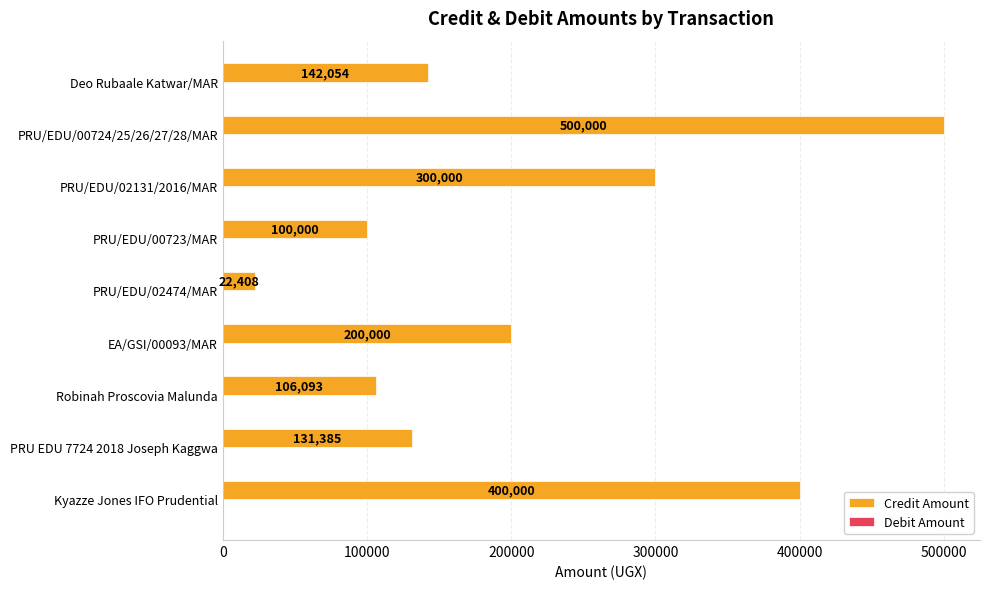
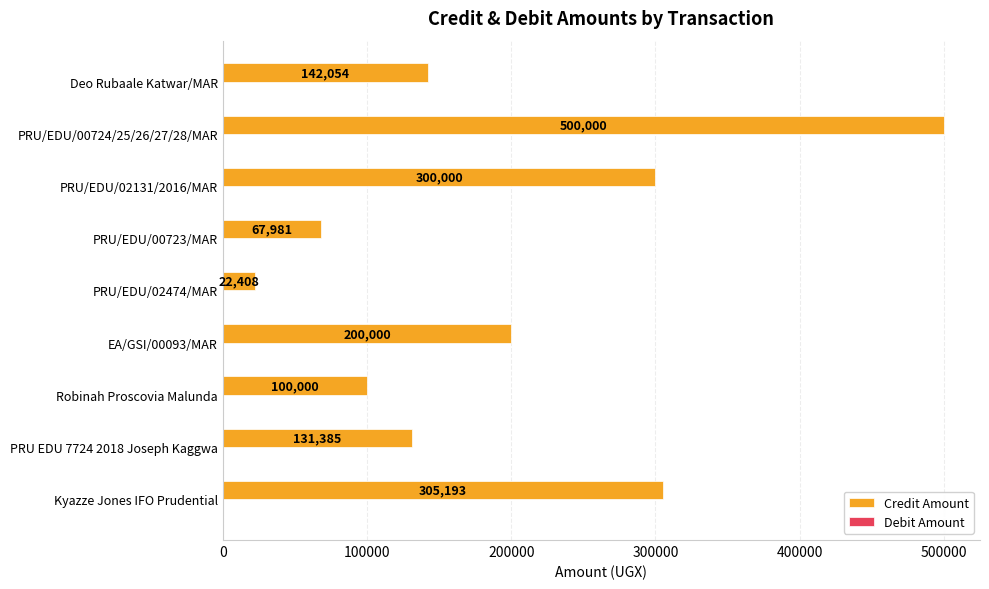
Credit Amount, PRU/EDU/00723/MAR: 100,000 -> 67,981
Credit Amount, Robinah Proscovia Malunda: 106,093 -> 100,000
Credit Amount, Kyazze Jones IFO Prudential: 400,000 -> 305,193
